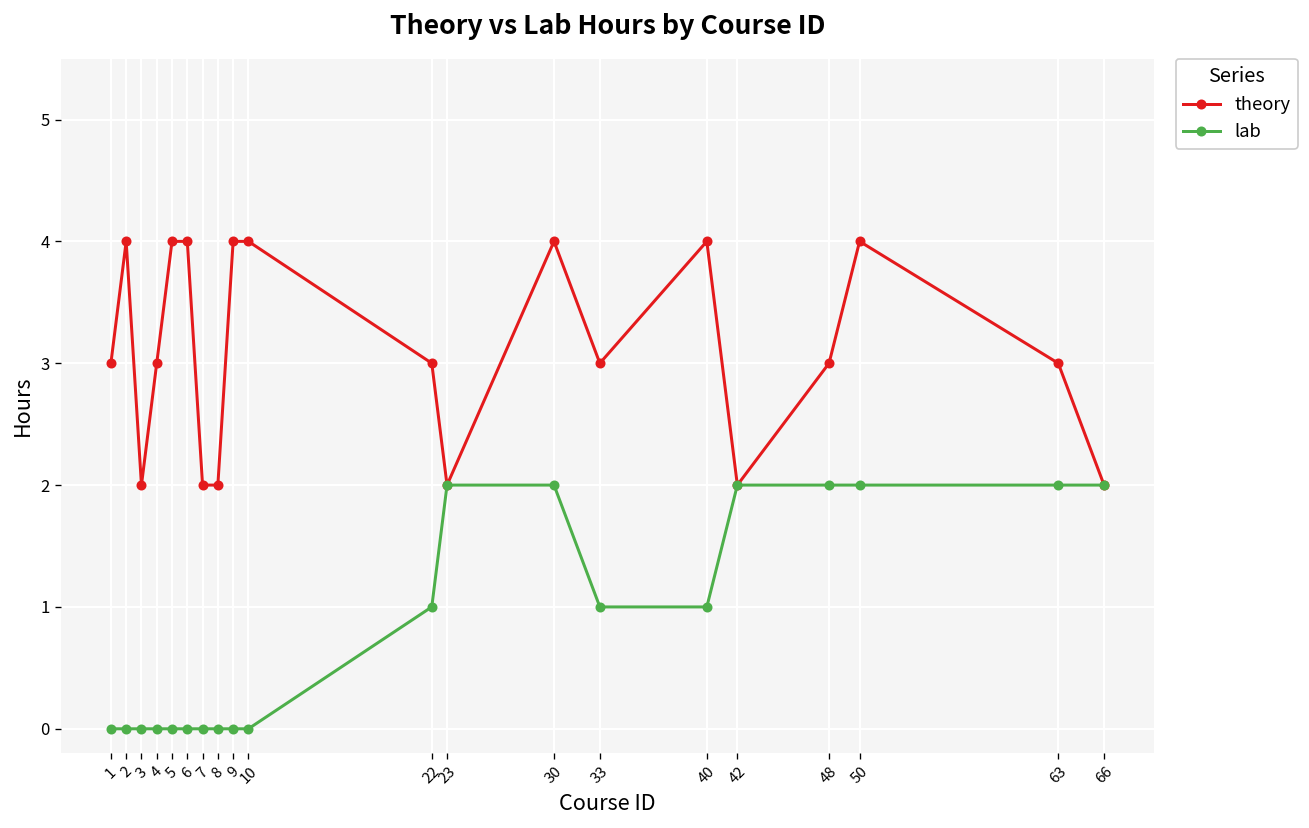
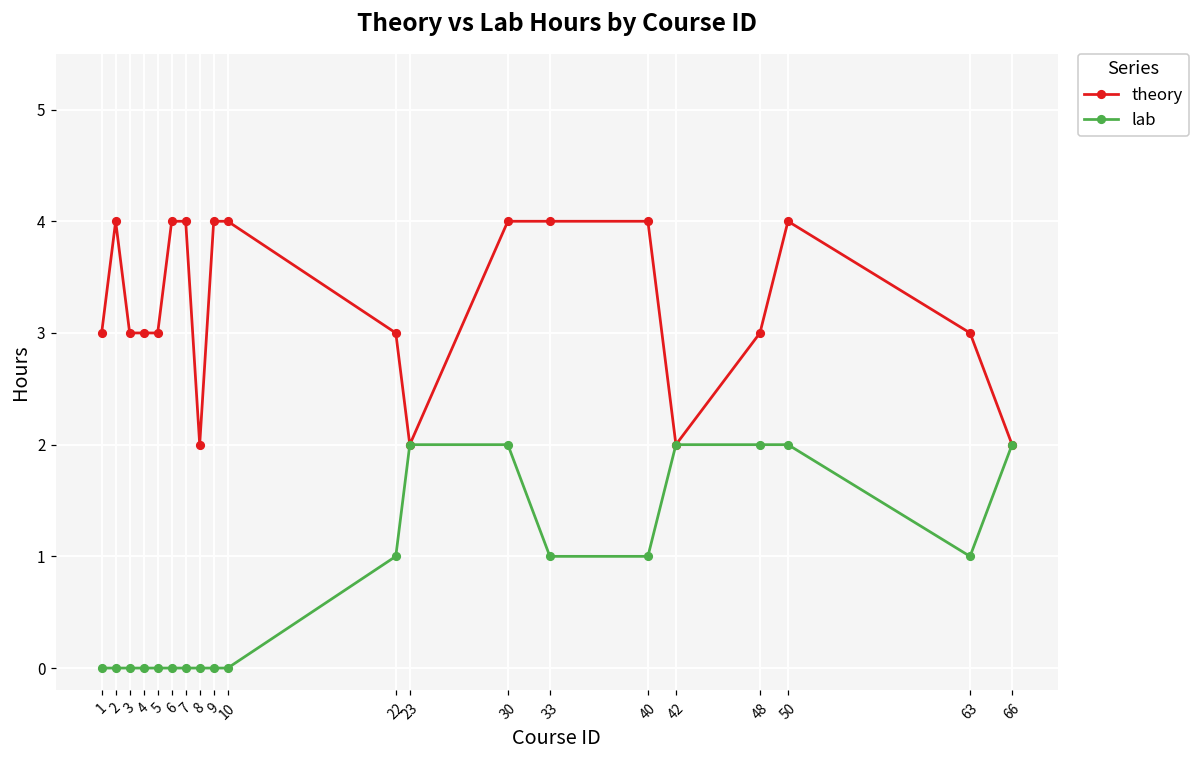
theory, 3: 2 -> 3
theory, 5: 4 -> 3
theory, 7: 2 -> 4
theory, 33: 3 -> 4
lab, 63: 2 -> 1
